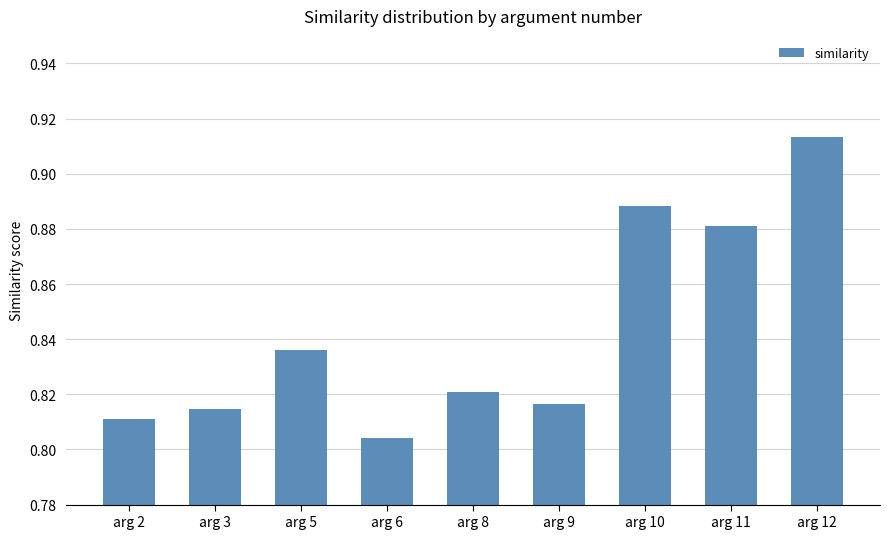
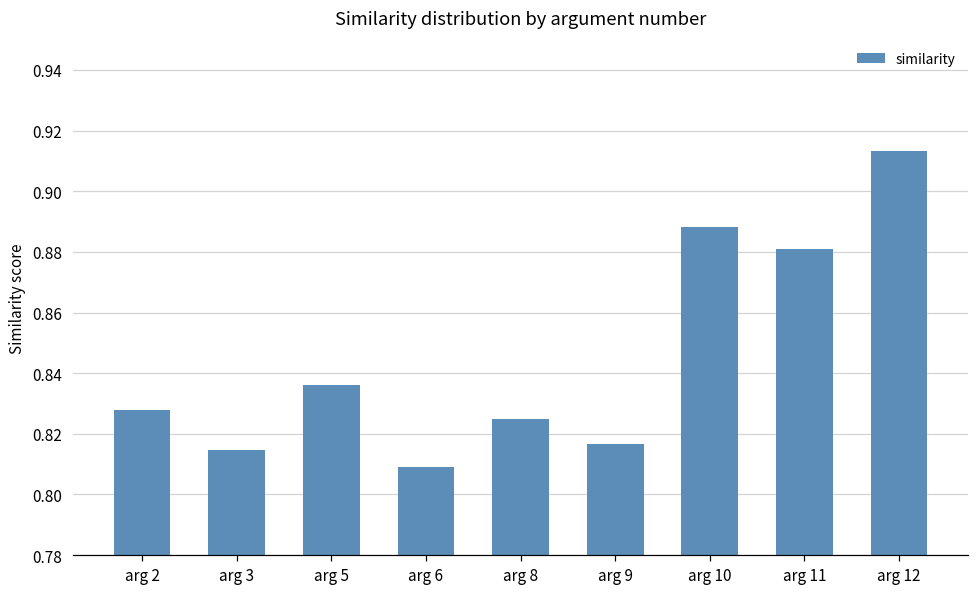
arg 2: 0.811 -> 0.828
arg 6: 0.804 -> 0.809
arg 8: 0.821 -> 0.825
